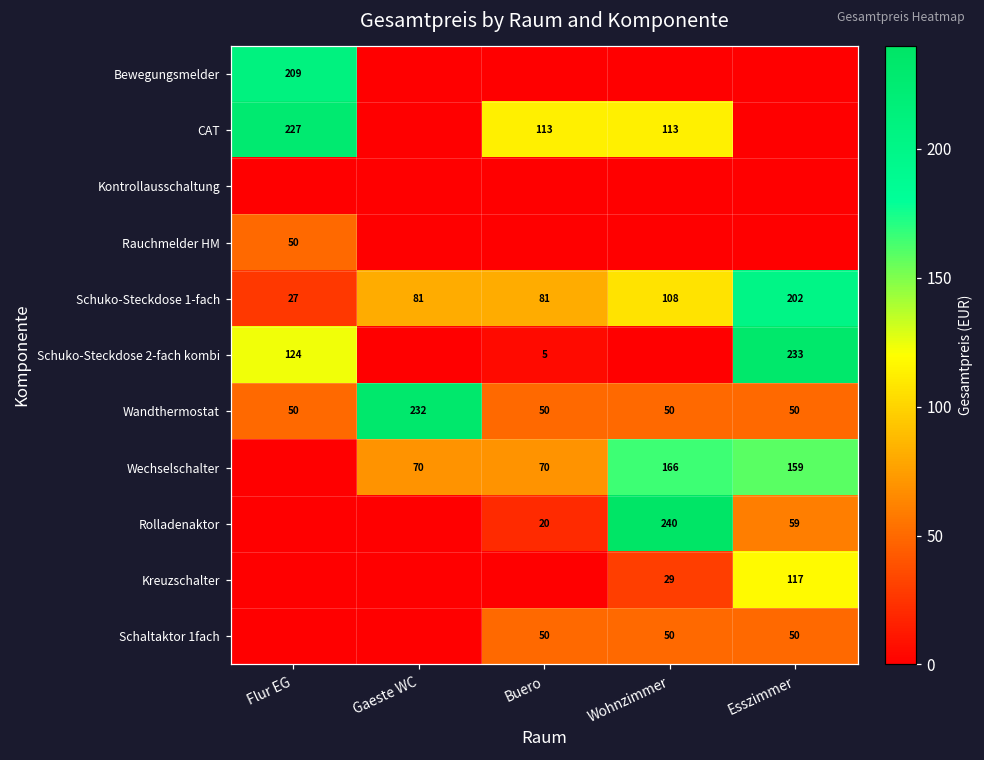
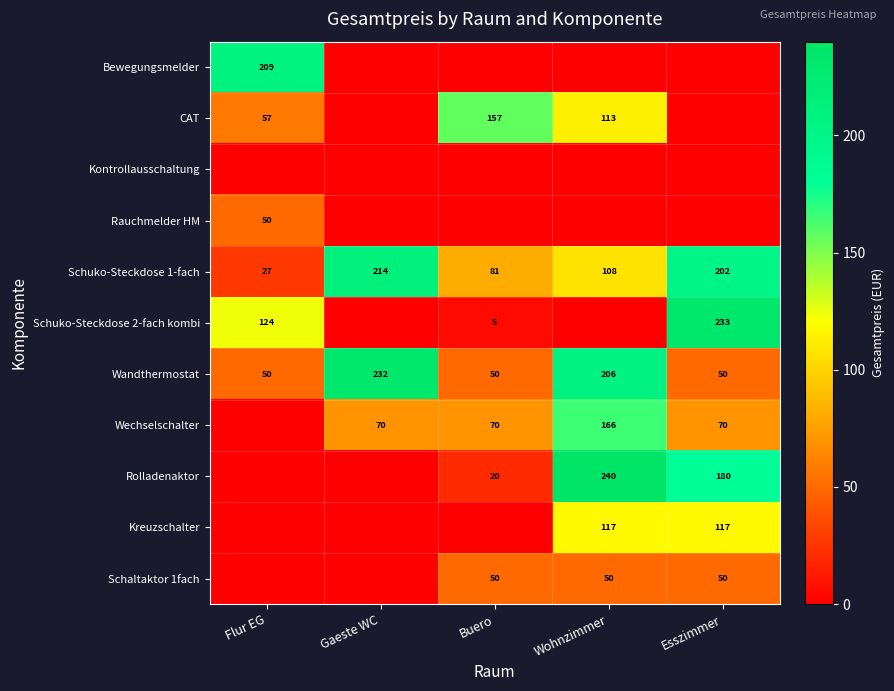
CAT, Flur EG: 227 -> 57
CAT, Buero: 113 -> 157
Schuko-Steckdose 1-fach, Gaeste WC: 81 -> 214
Wandthermostat, Wohnzimmer: 50 -> 206
Wechselschalter, Esszimmer: 159 -> 70
Rolladenaktor, Esszimmer: 59 -> 180
Kreuzschalter, Wohnzimmer: 29 -> 117
